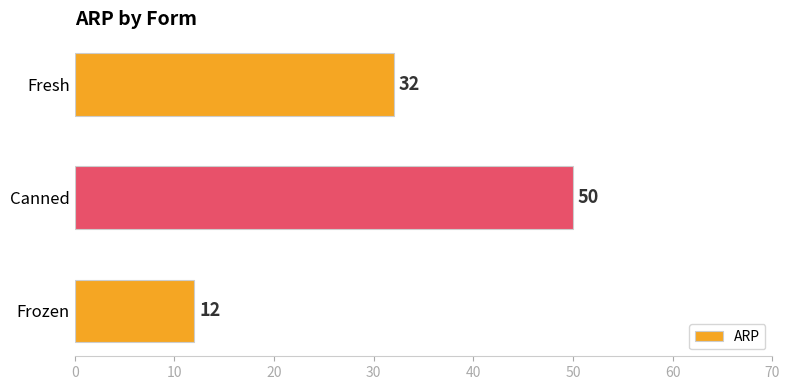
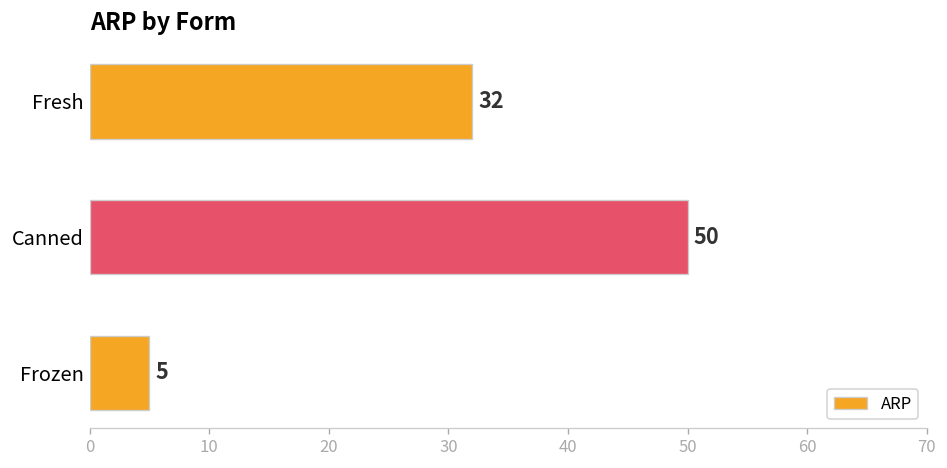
Frozen: 12 -> 5
